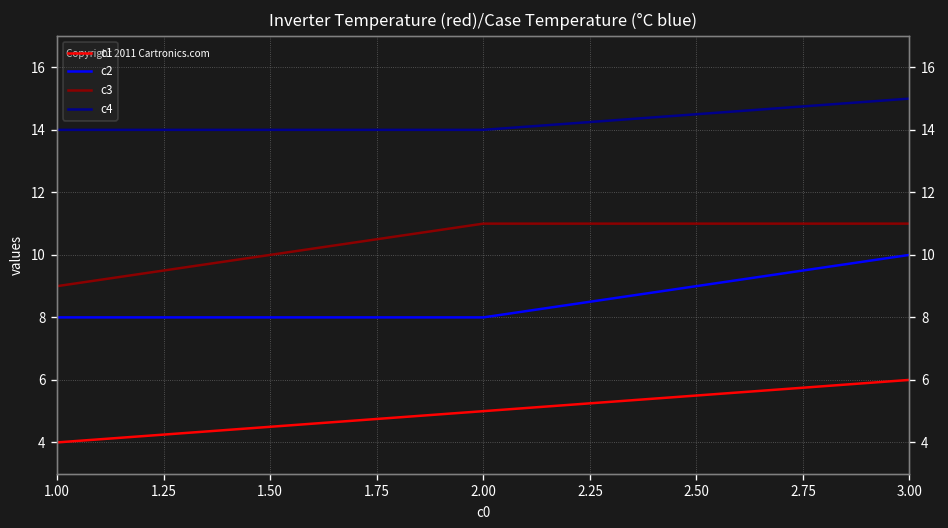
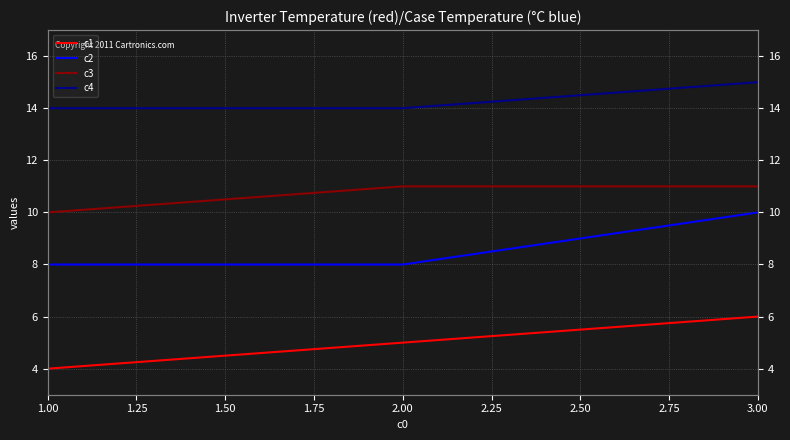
c3, 1.00: 9 -> 10
